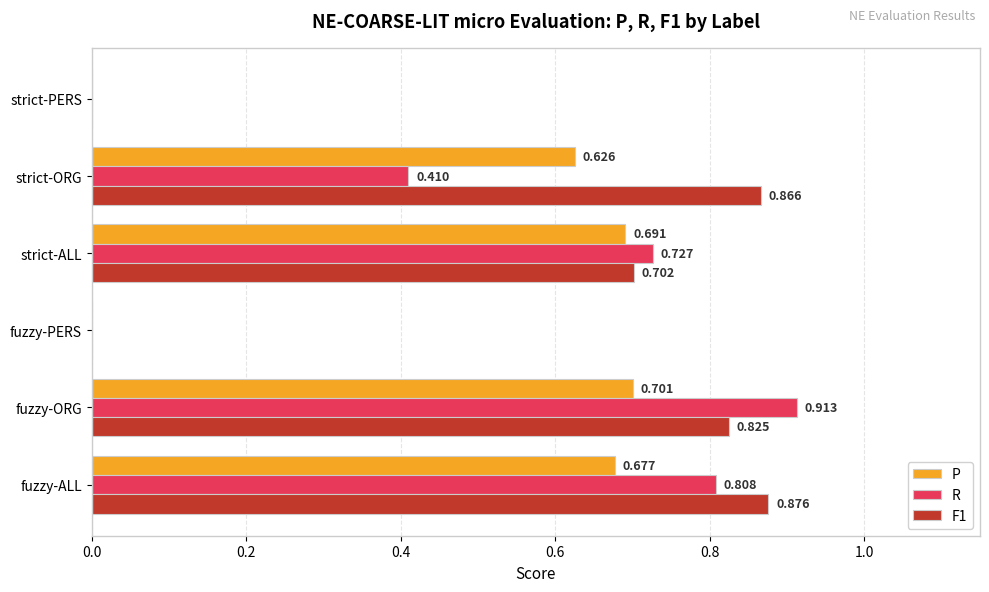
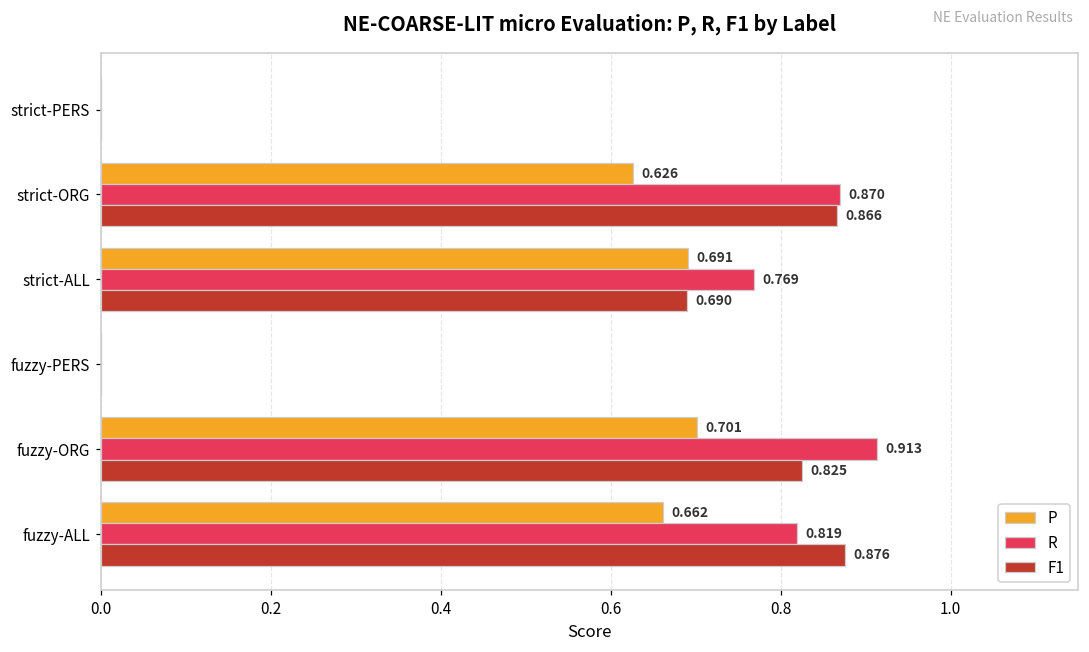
R, strict-ORG: 0.410 -> 0.870
R, strict-ALL: 0.727 -> 0.769
F1, strict-ALL: 0.702 -> 0.690
P, fuzzy-ALL: 0.677 -> 0.662
R, fuzzy-ALL: 0.808 -> 0.819
